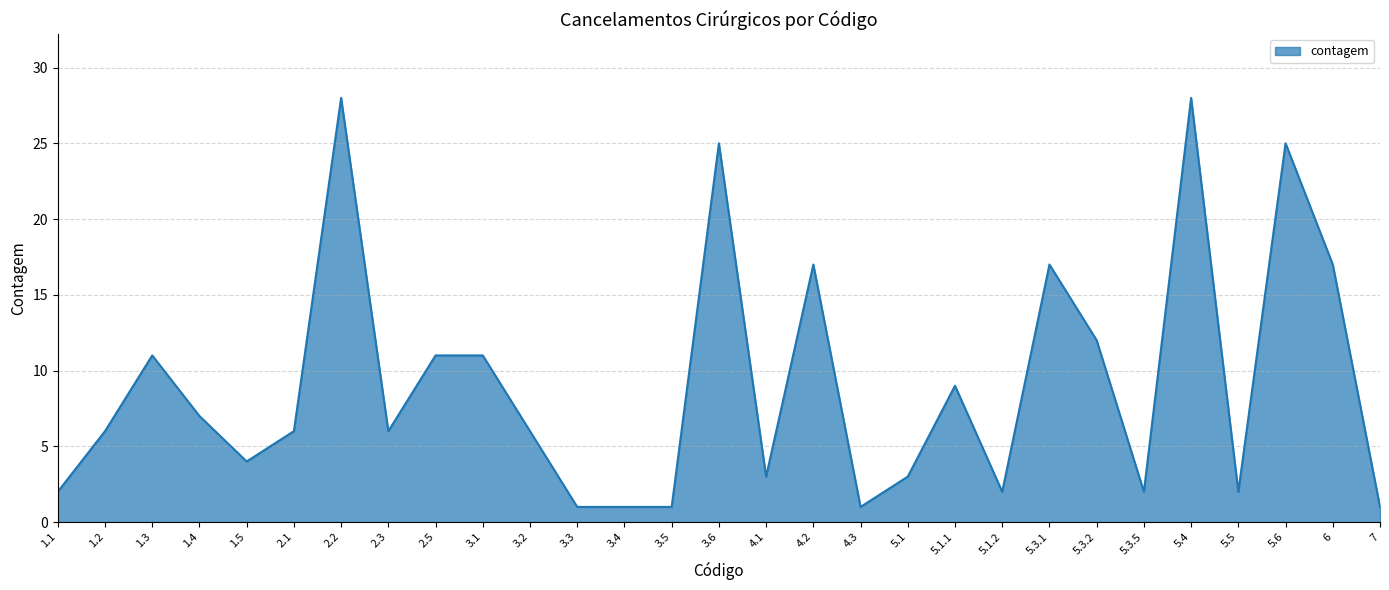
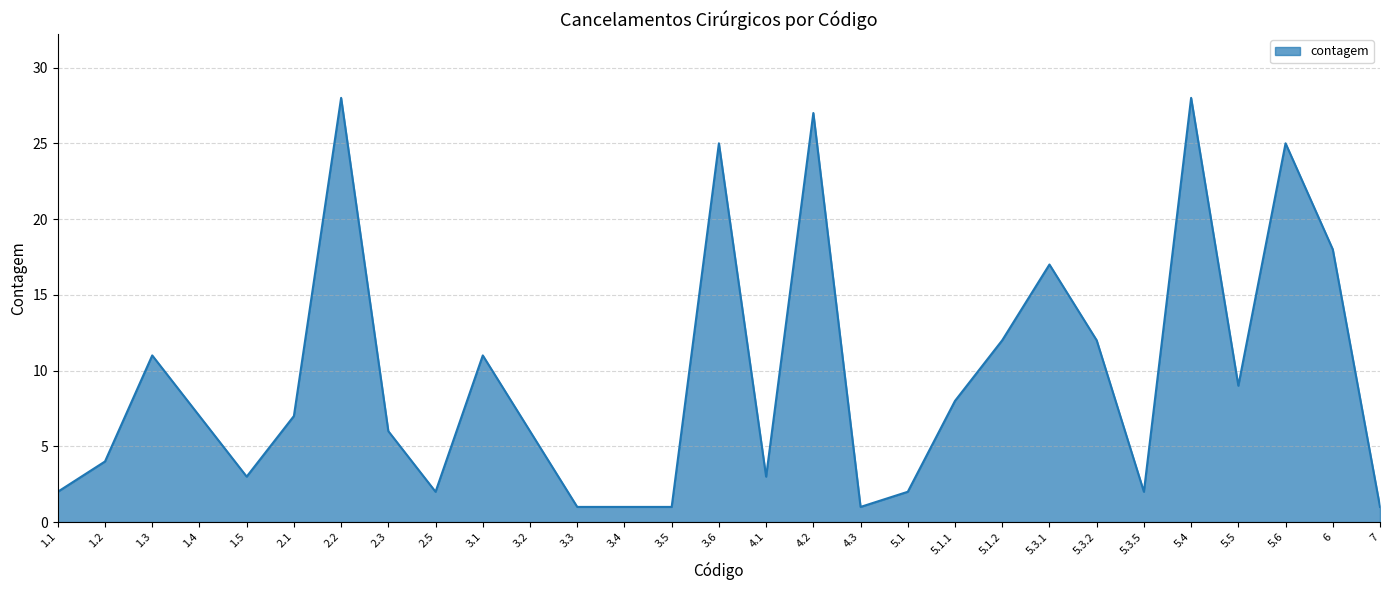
1.2: 6 -> 4
1.5: 4 -> 3
2.1: 6 -> 7
2.5: 11 -> 2
4.2: 17 -> 27
5.1: 3 -> 2
5.1.1: 9 -> 8
5.1.2: 2 -> 12
5.5: 2 -> 9
6: 17 -> 18
